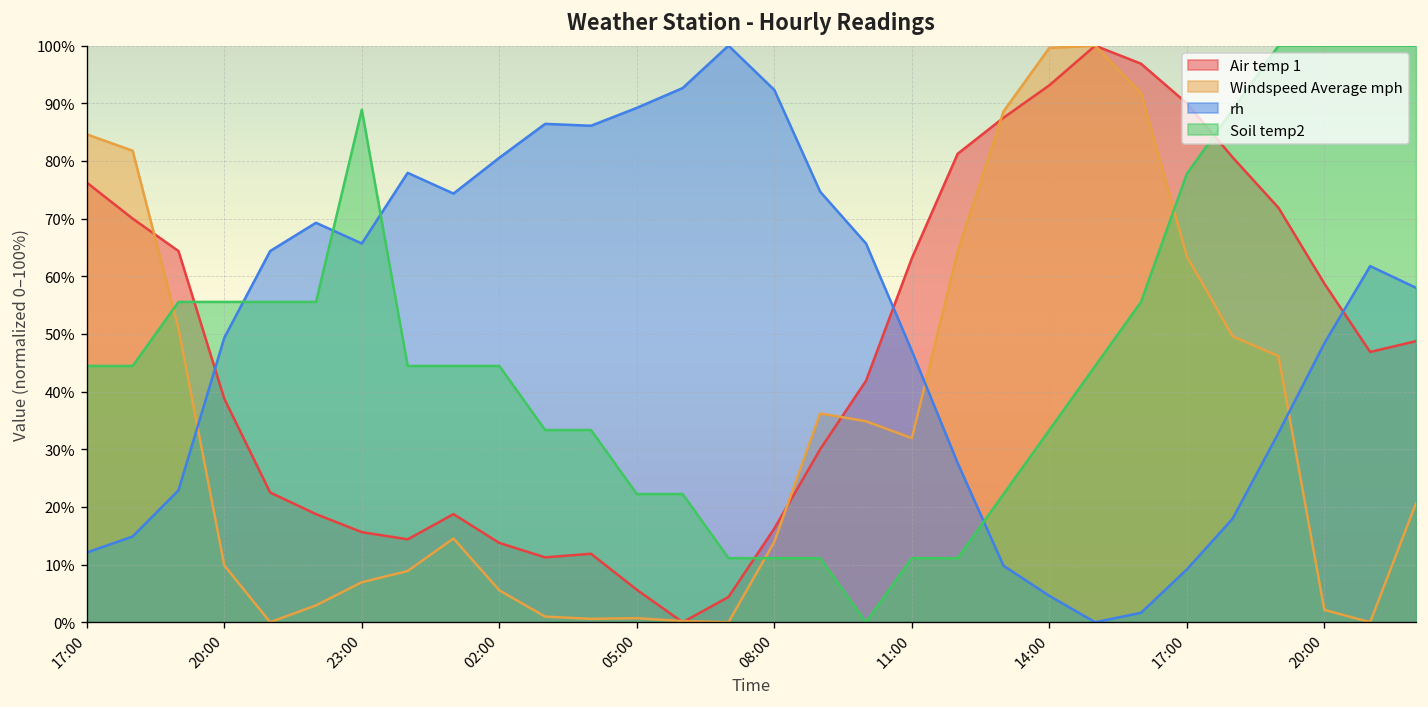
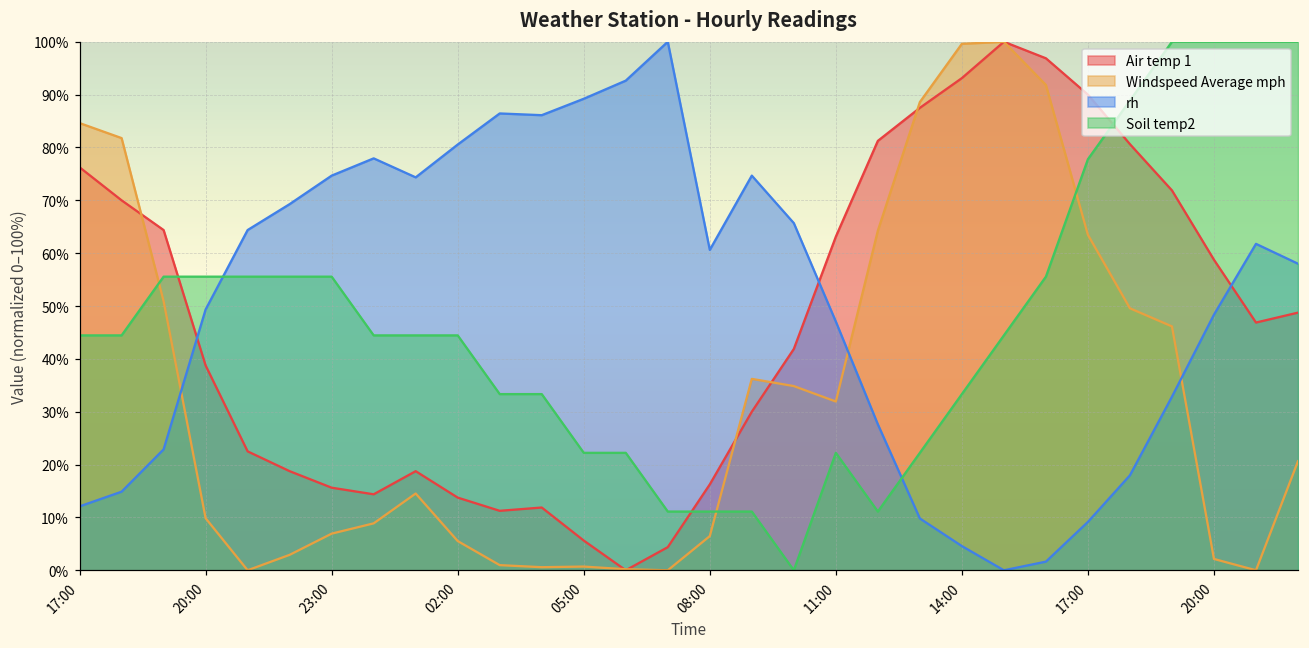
rh, 23:00: 66% -> 75%
Soil temp2, 23:00: 89% -> 56%
Windspeed Average mph, 08:00: 14% -> 6%
rh, 08:00: 92% -> 61%
Soil temp2, 11:00: 11% -> 22%
